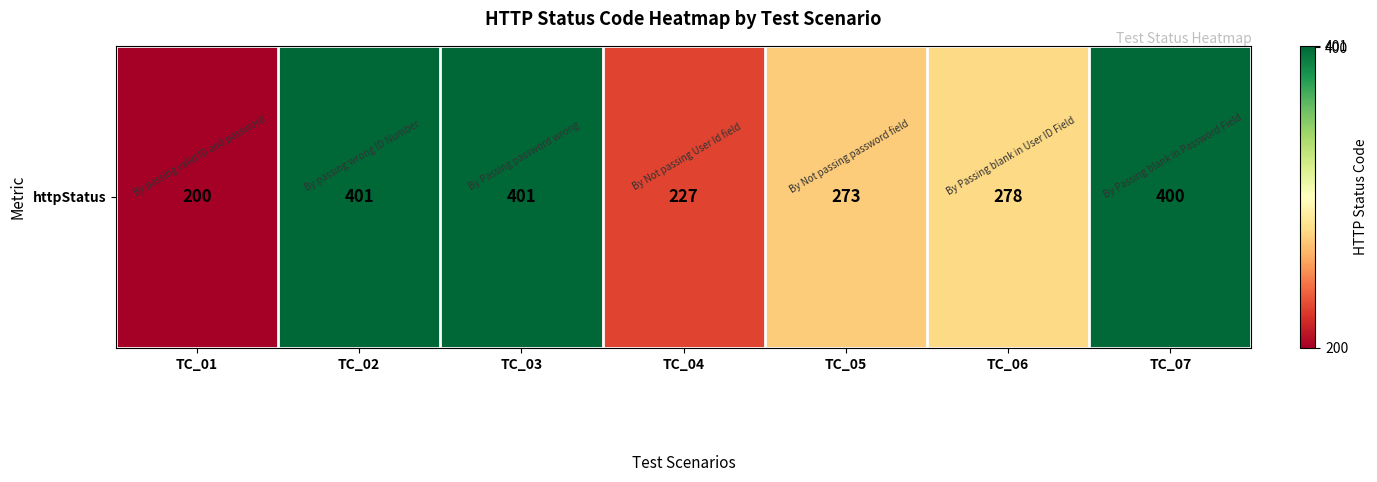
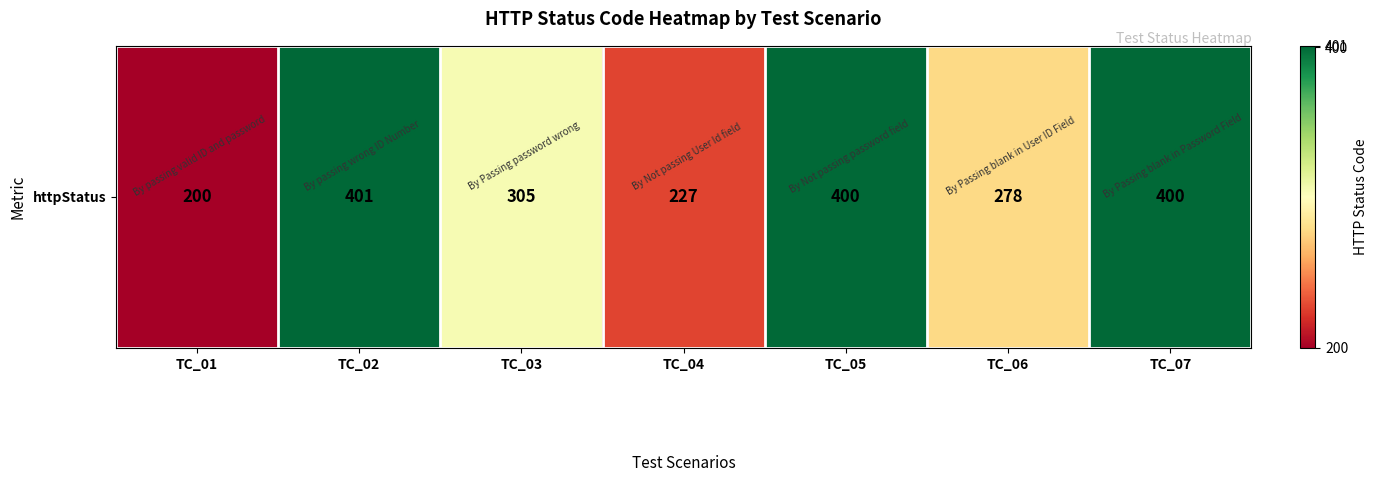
httpStatus, TC_03: 401 -> 305
httpStatus, TC_05: 273 -> 400
